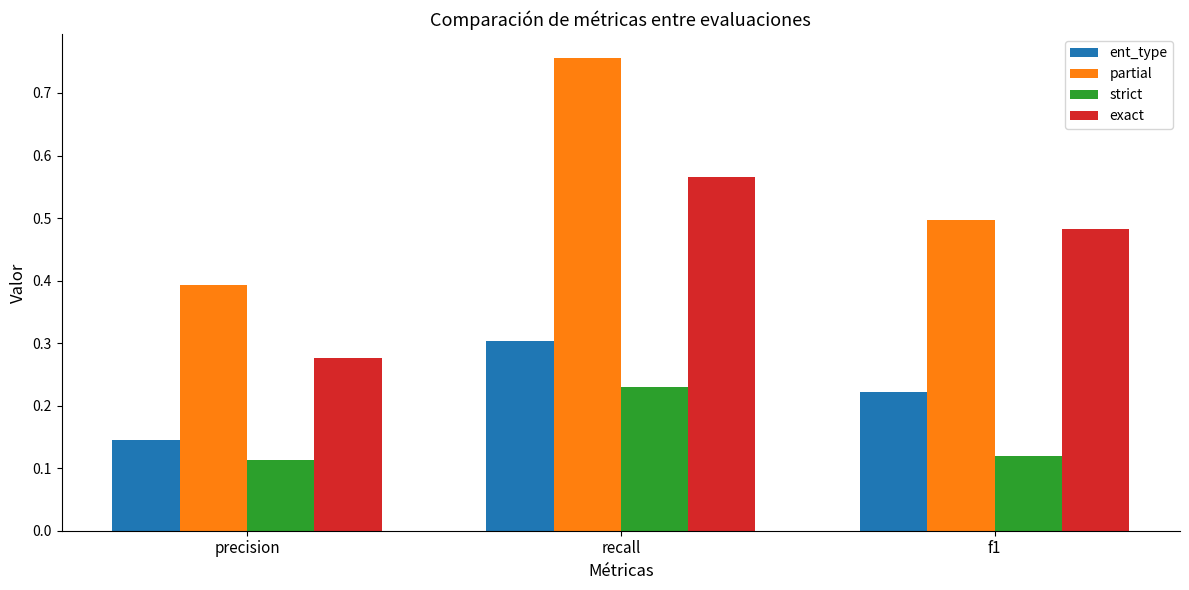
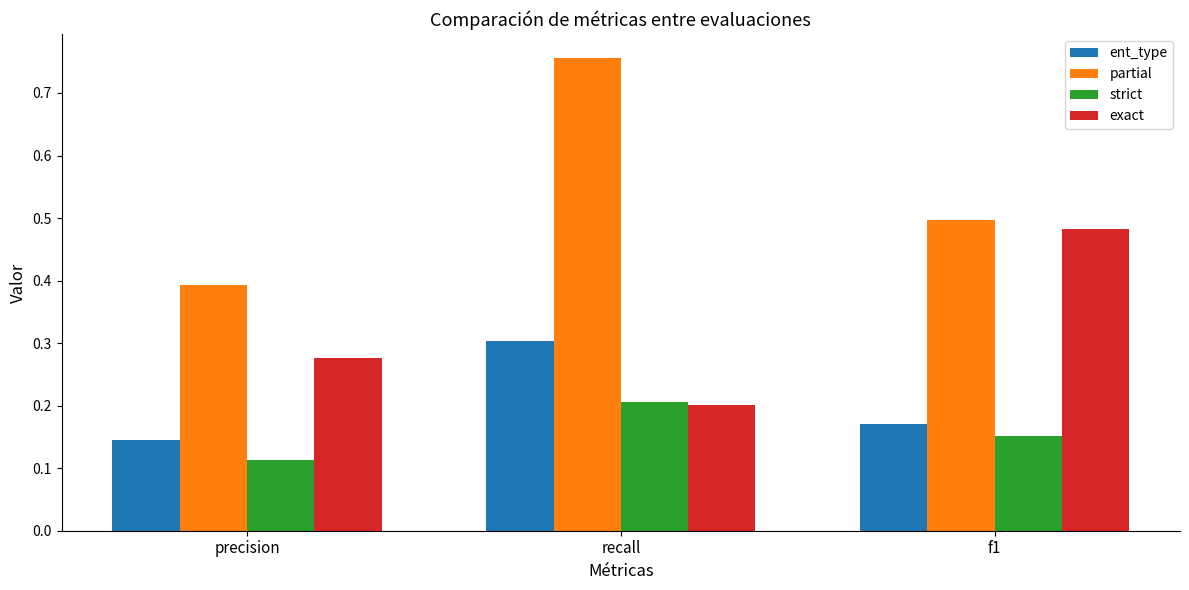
strict, recall: 0.23 -> 0.21
exact, recall: 0.57 -> 0.20
ent_type, f1: 0.22 -> 0.17
strict, f1: 0.12 -> 0.15
